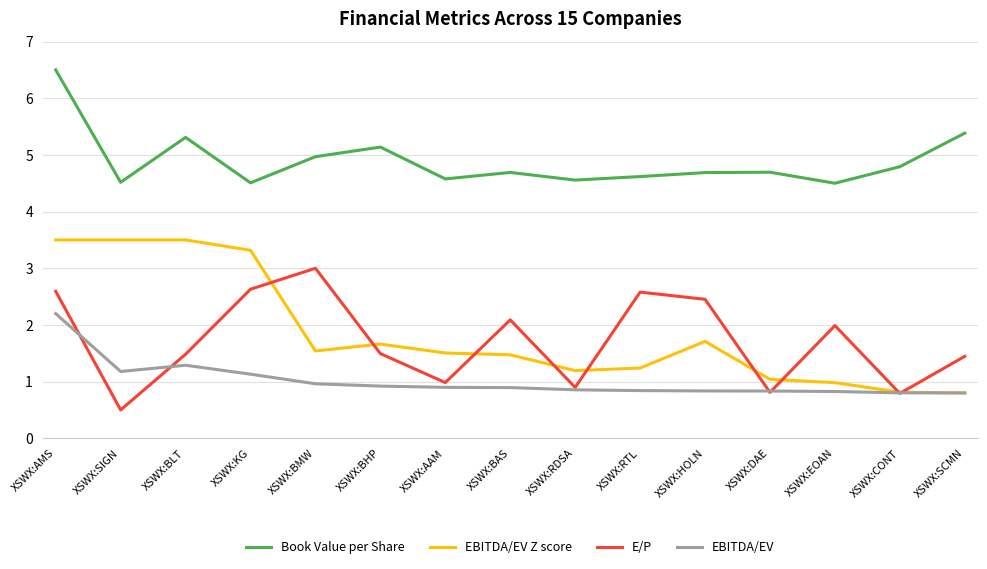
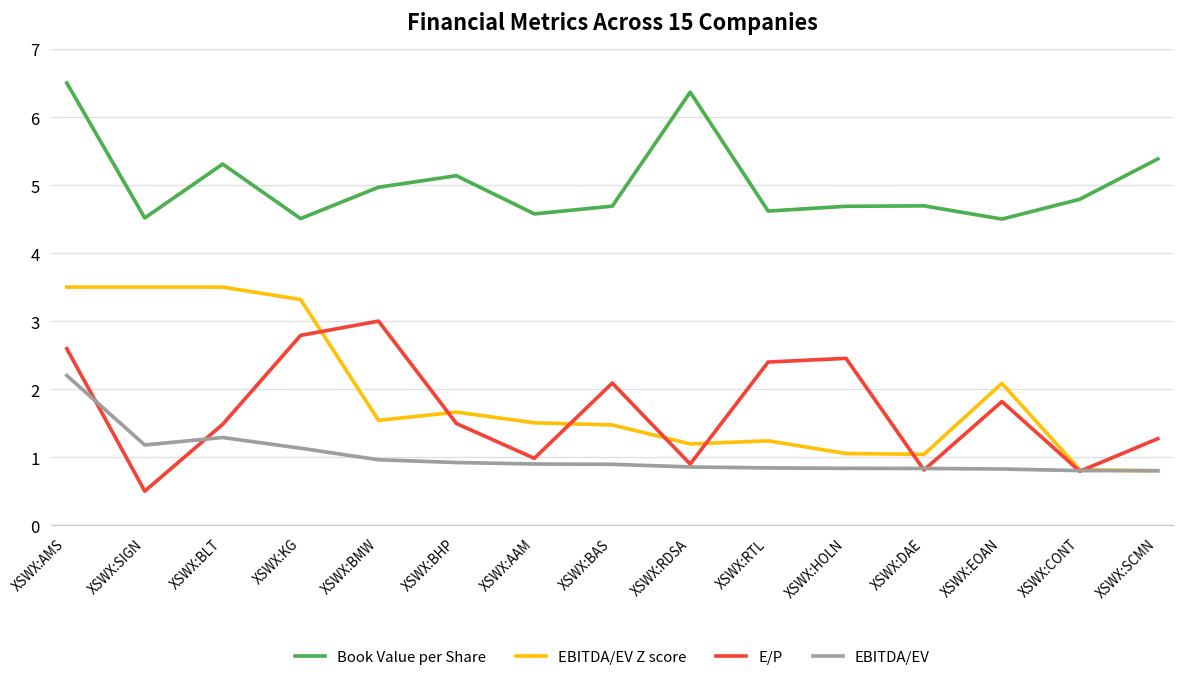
E/P, XSWX:KG: 2.6 -> 2.8
Book Value per Share, XSWX:RDSA: 4.6 -> 6.4
E/P, XSWX:RTL: 2.6 -> 2.4
EBITDA/EV Z score, XSWX:HOLN: 1.7 -> 1.1
EBITDA/EV Z score, XSWX:EOAN: 1.0 -> 2.1
E/P, XSWX:EOAN: 2.0 -> 1.8
E/P, XSWX:SCMN: 1.4 -> 1.3
